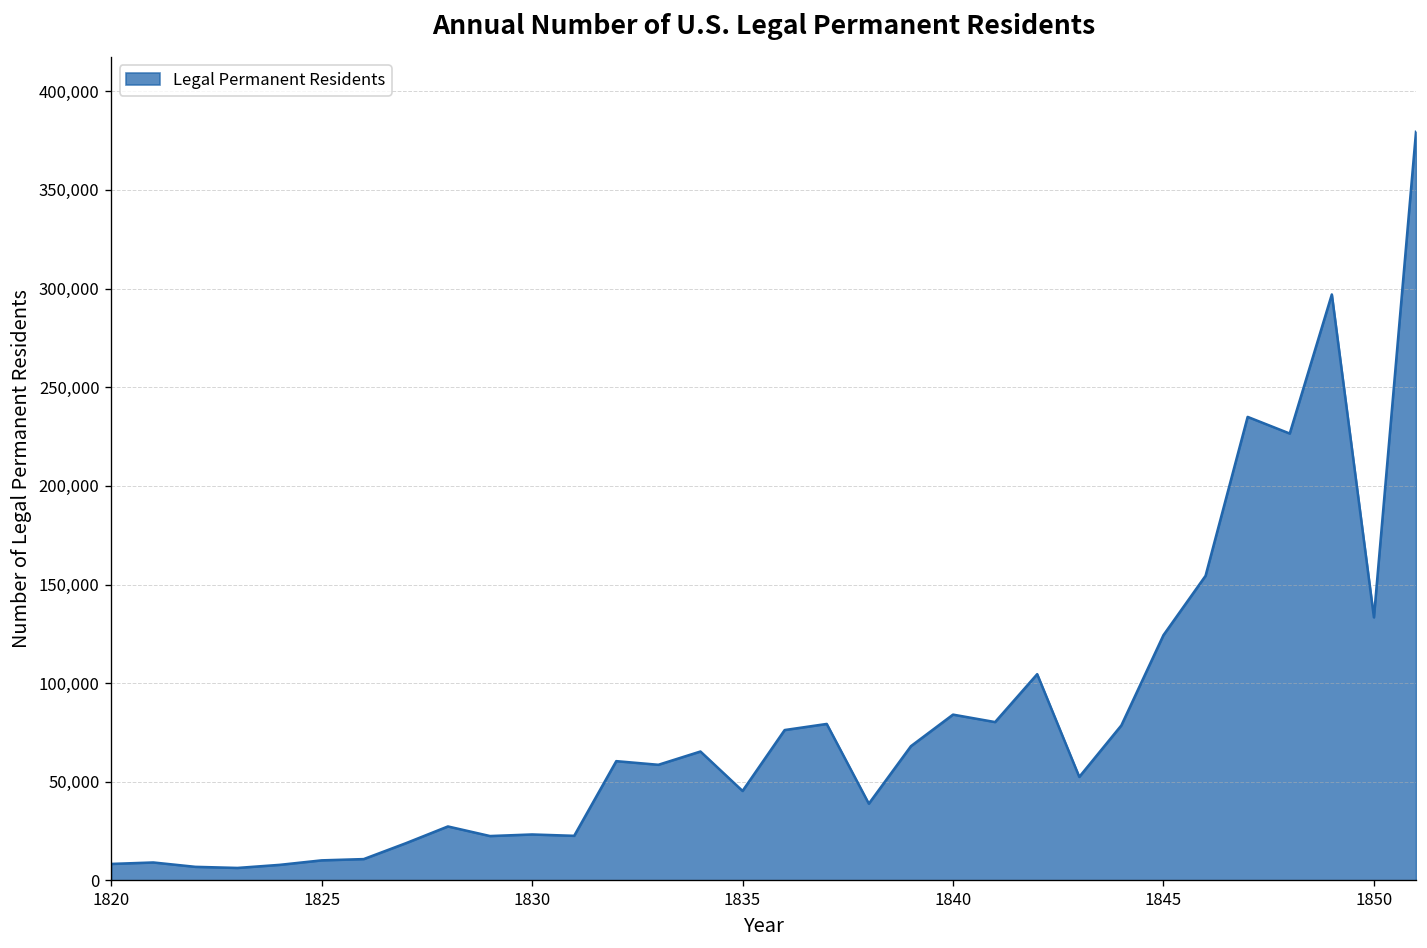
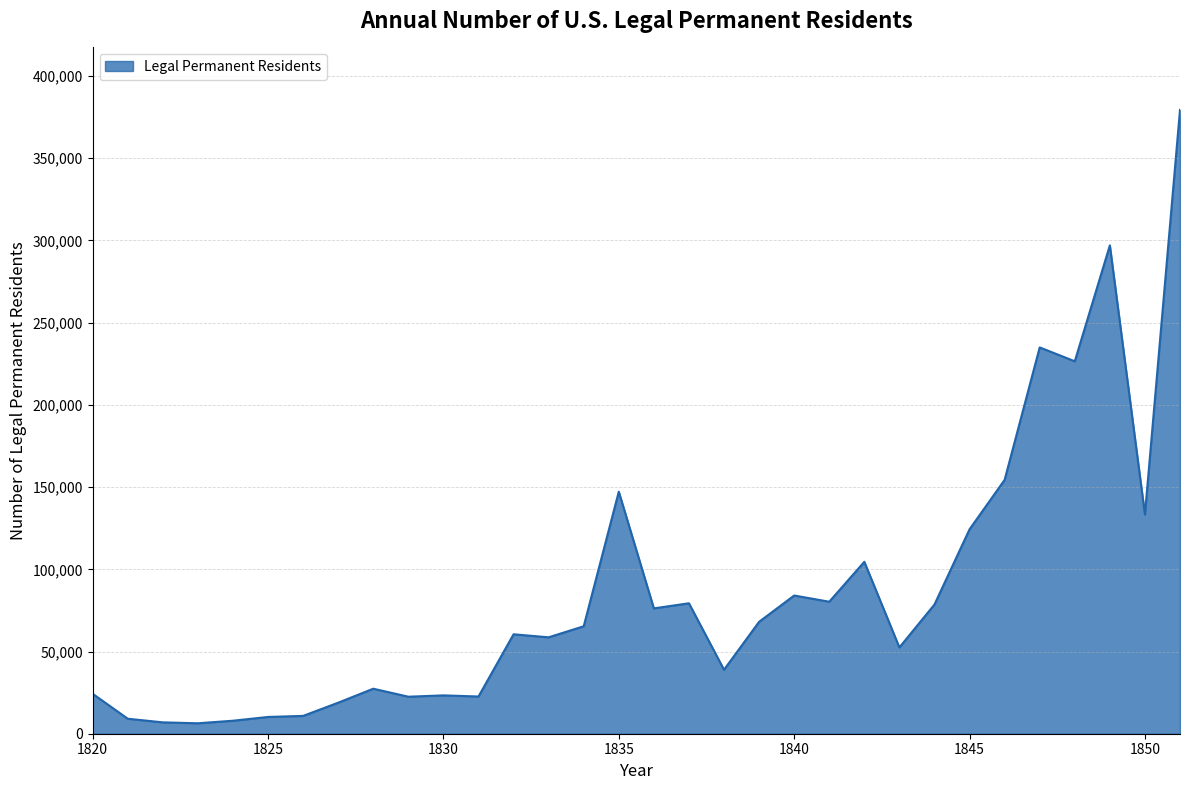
1820: 8,000 -> 24,000
1835: 45,000 -> 147,000
